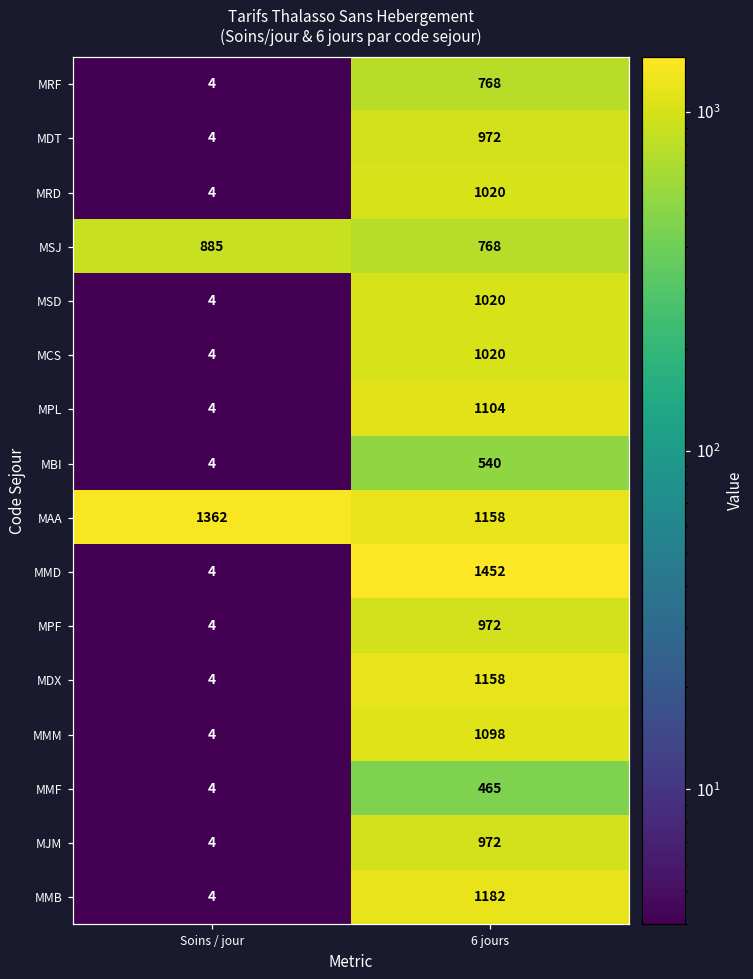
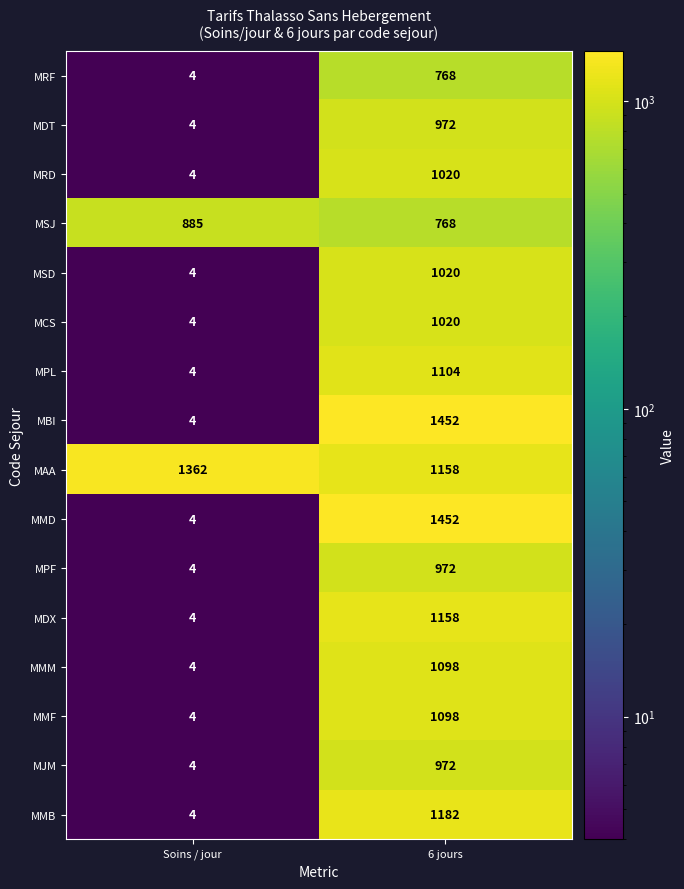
MBI, 6 jours: 540 -> 1452
MMF, 6 jours: 465 -> 1098
